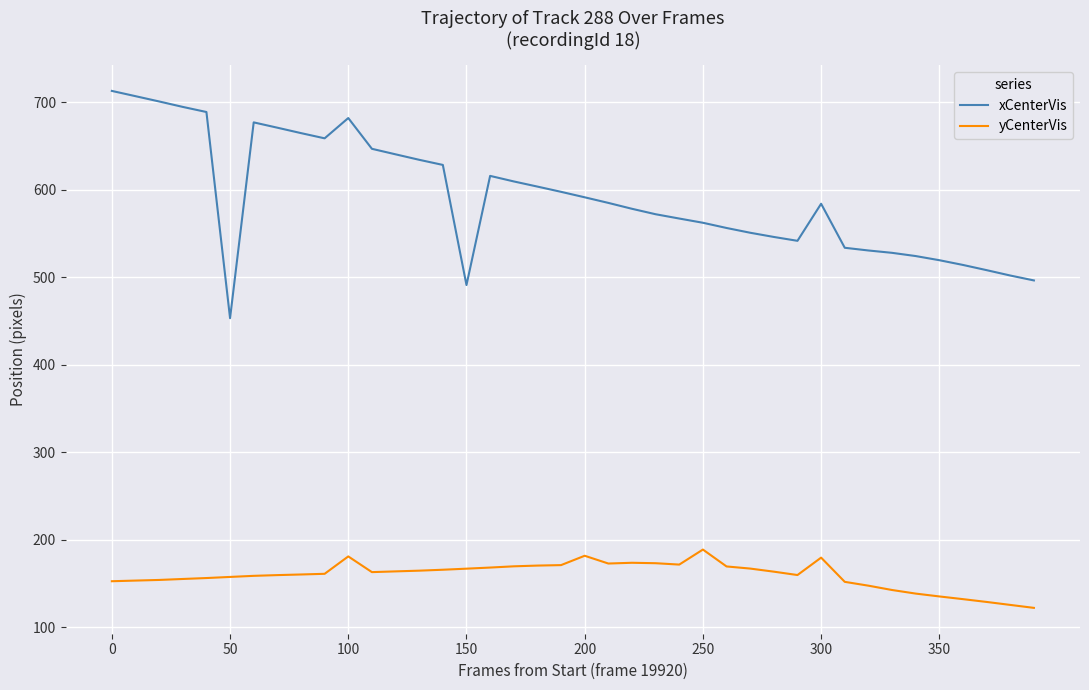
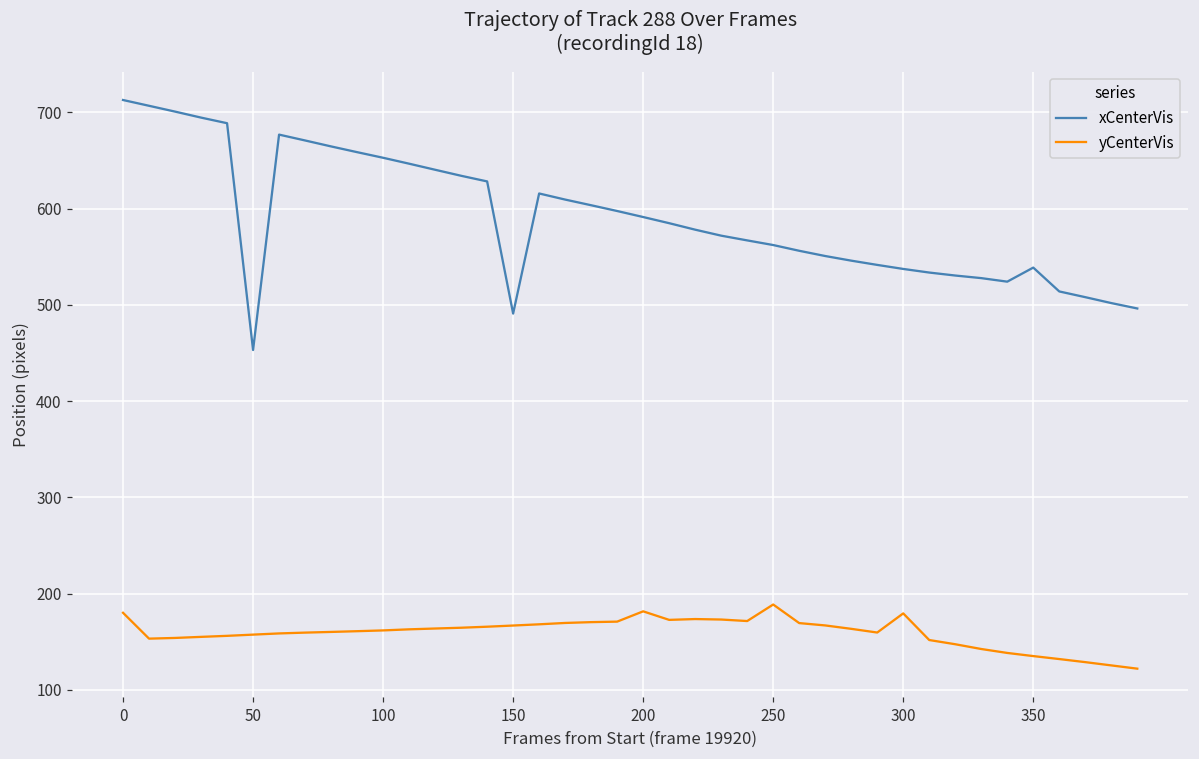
yCenterVis, 0: 150 -> 180
xCenterVis, 100: 680 -> 650
yCenterVis, 100: 180 -> 160
xCenterVis, 300: 580 -> 540
xCenterVis, 350: 520 -> 540
